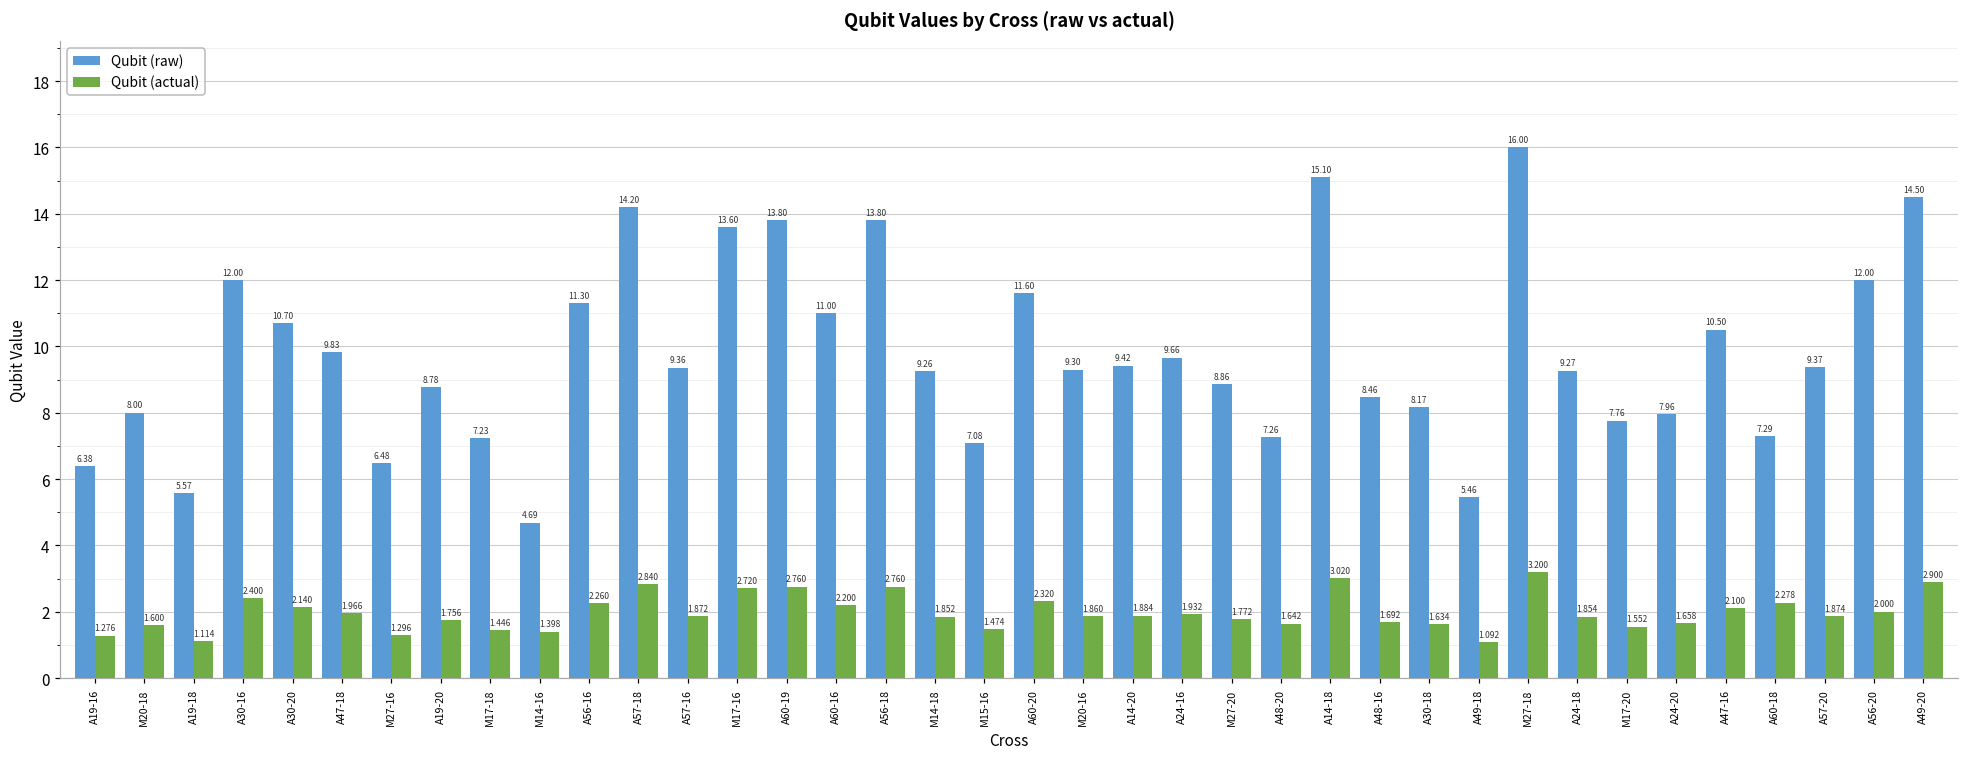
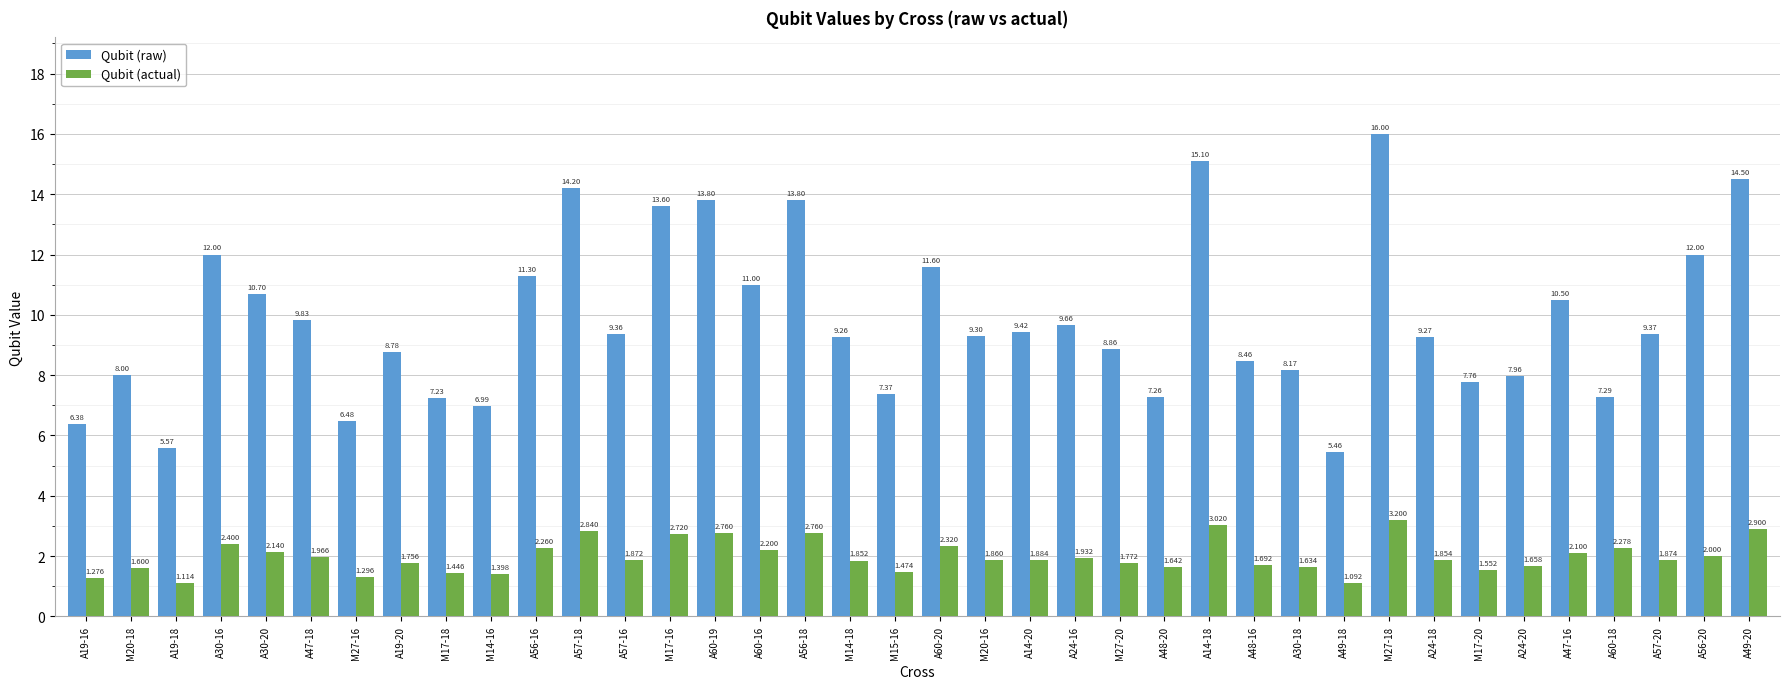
Qubit (raw), M14-16: 4.69 -> 6.99
Qubit (raw), M15-16: 7.08 -> 7.37
